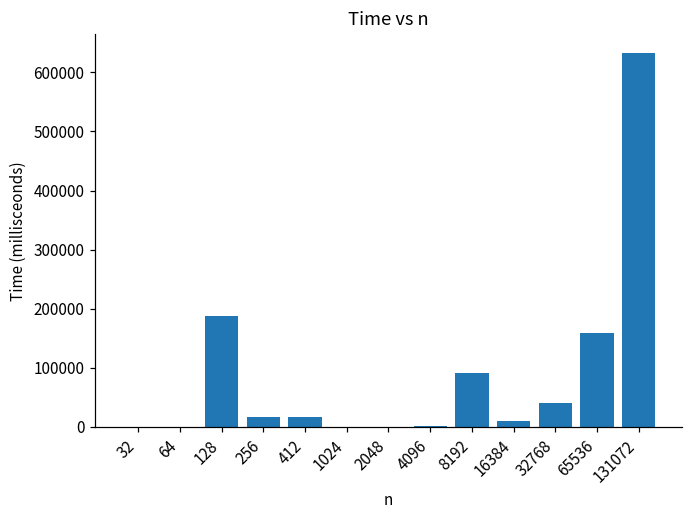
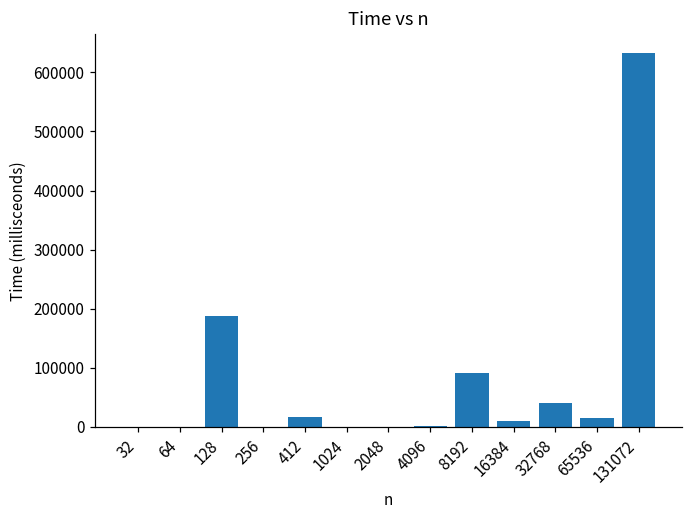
256: 20000 -> 0
65536: 160000 -> 20000
